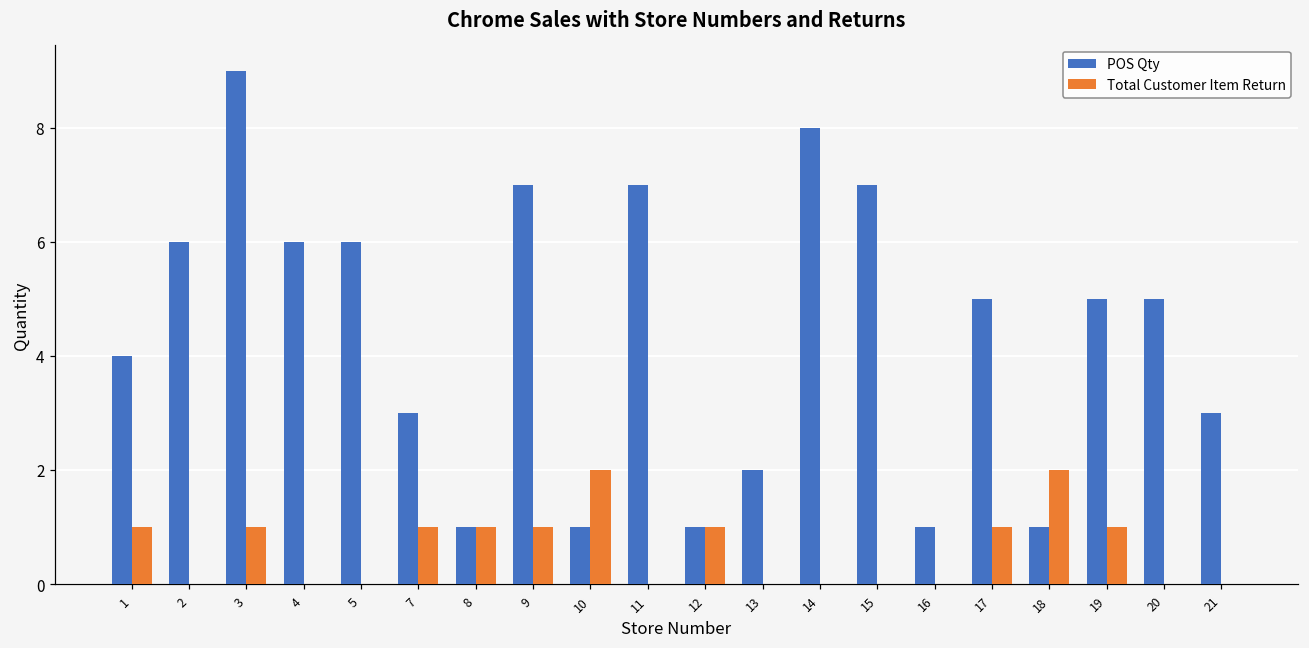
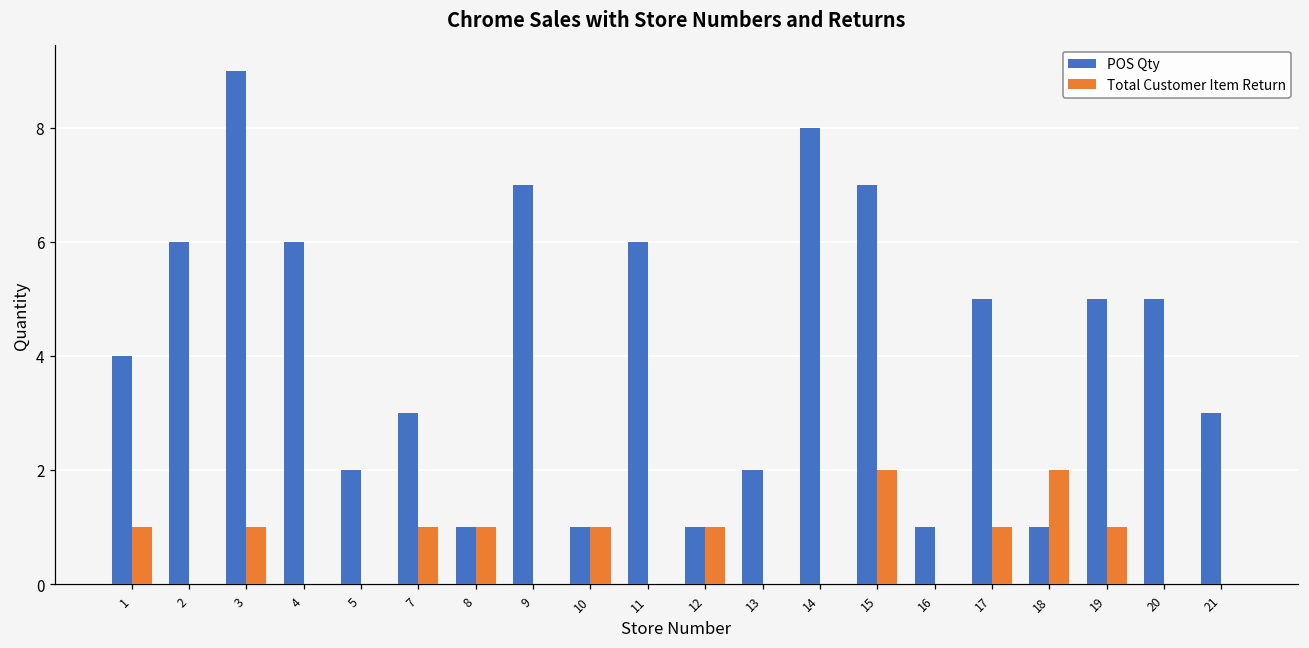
POS Qty, 5: 6 -> 2
Total Customer Item Return, 9: 1 -> 0
Total Customer Item Return, 10: 2 -> 1
POS Qty, 11: 7 -> 6
Total Customer Item Return, 15: 0 -> 2
